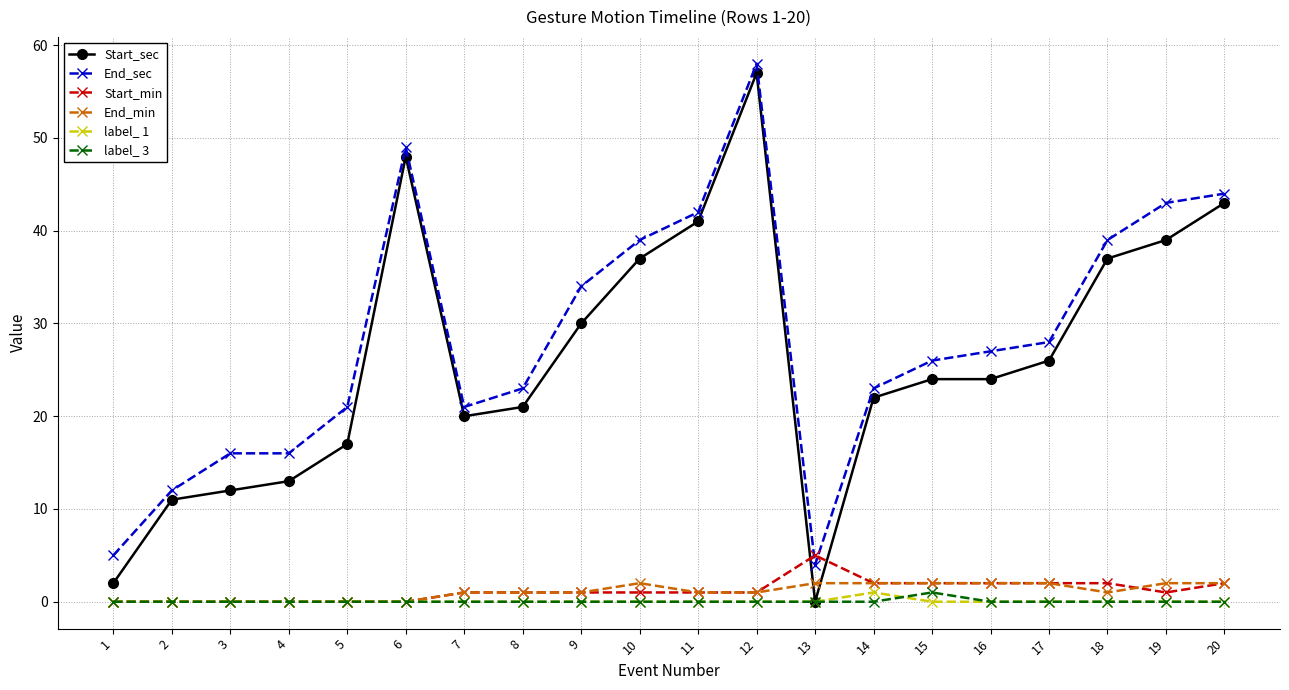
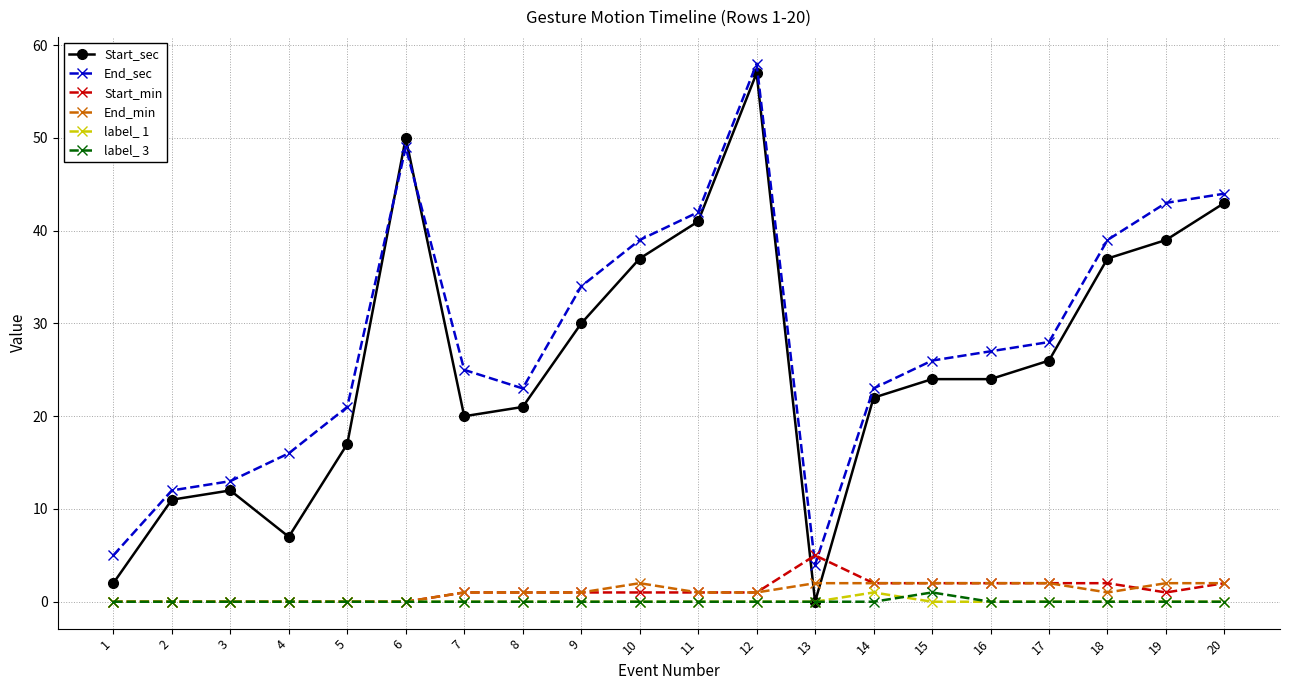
End_sec, 3: 16 -> 13
Start_sec, 4: 13 -> 7
Start_sec, 6: 48 -> 50
End_sec, 7: 21 -> 25
